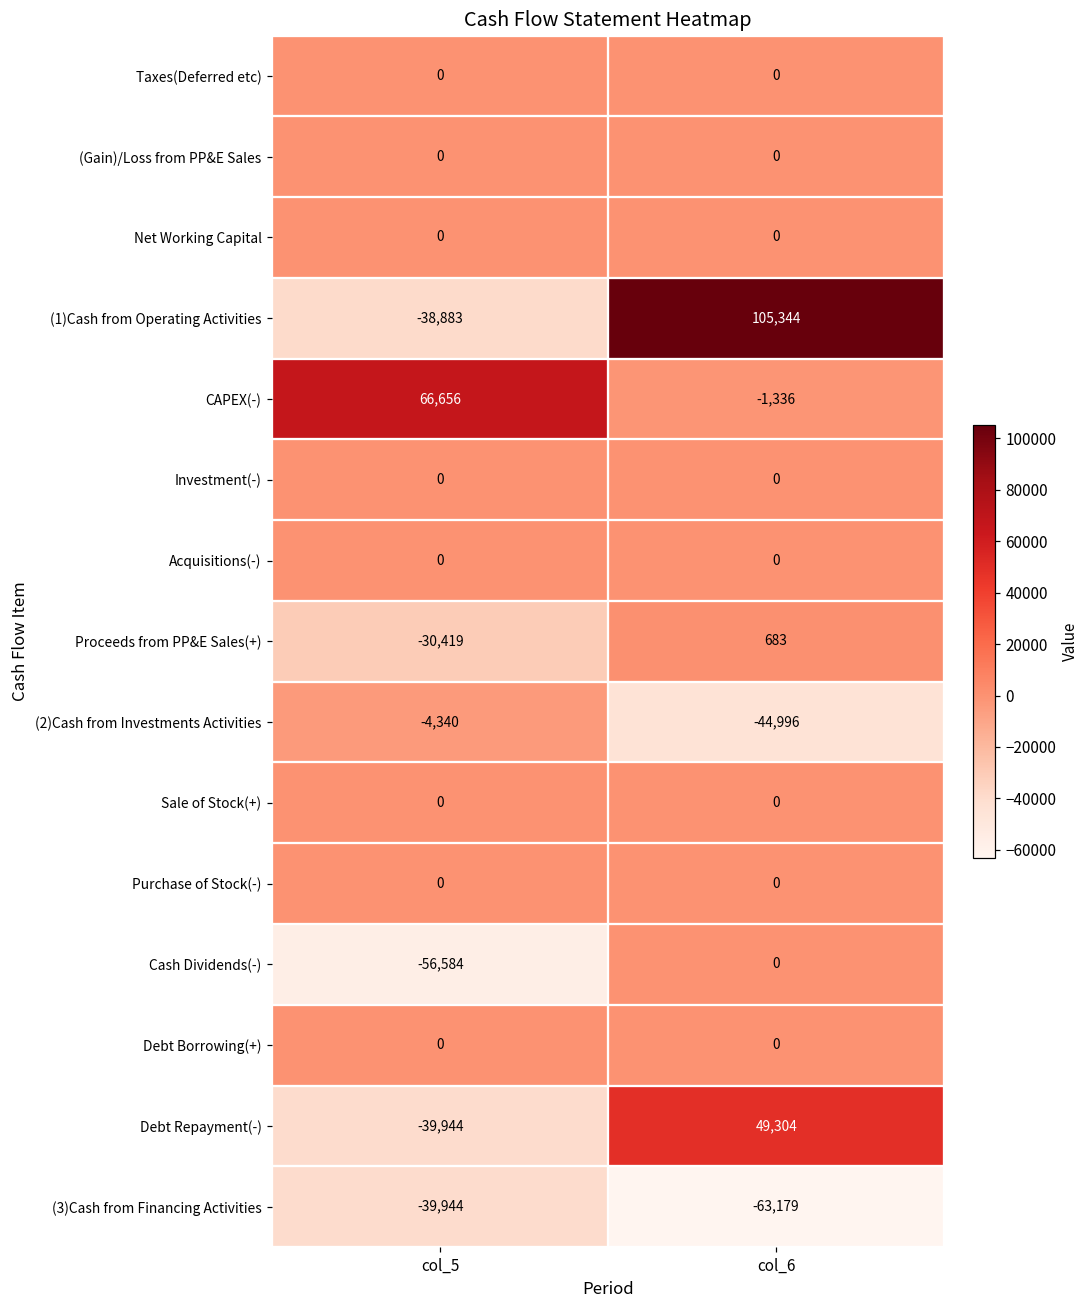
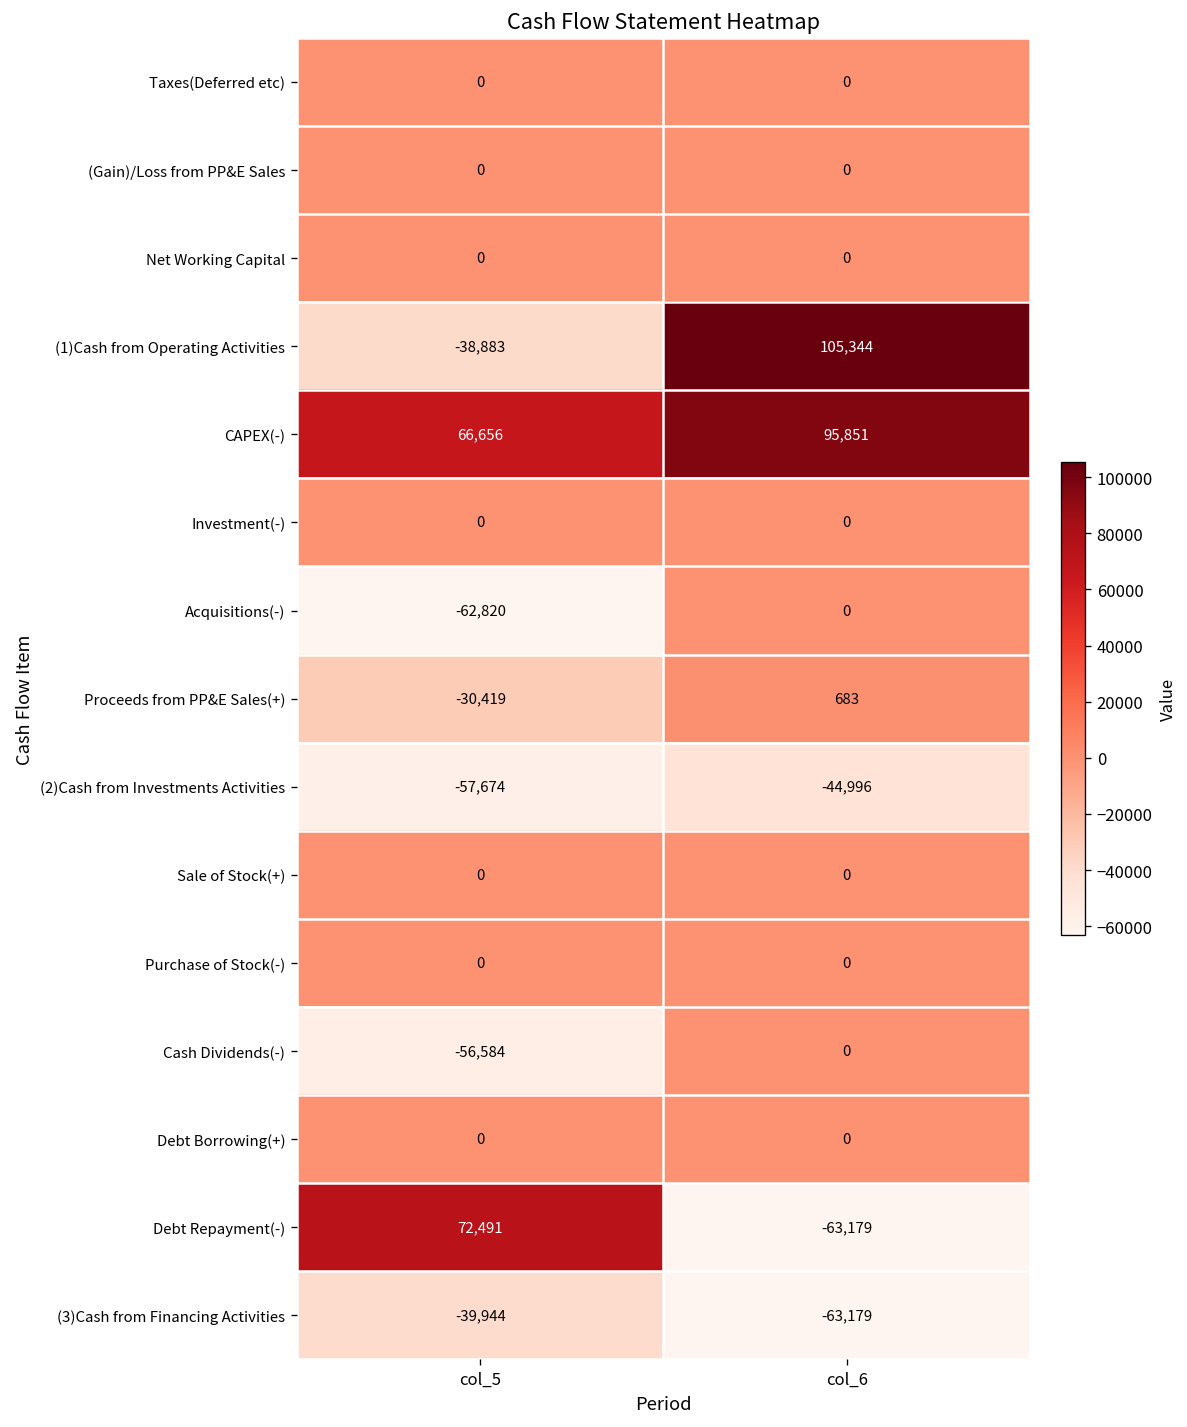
CAPEX(-), col_6: -1,336 -> 95,851
Acquisitions(-), col_5: 0 -> -62,820
(2)Cash from Investments Activities, col_5: -4,340 -> -57,674
Debt Repayment(-), col_5: -39,944 -> 72,491
Debt Repayment(-), col_6: 49,304 -> -63,179
